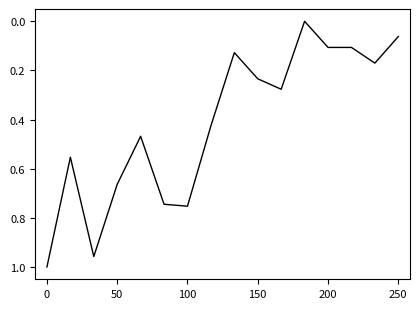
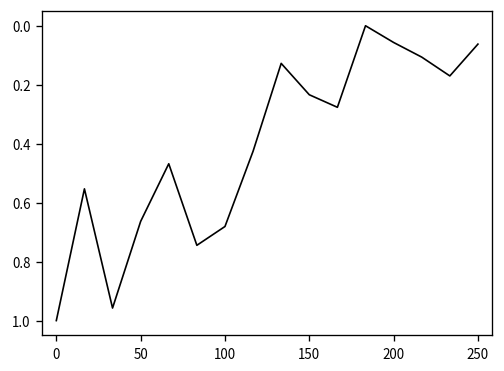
100: 0.75 -> 0.68
200: 0.11 -> 0.06
